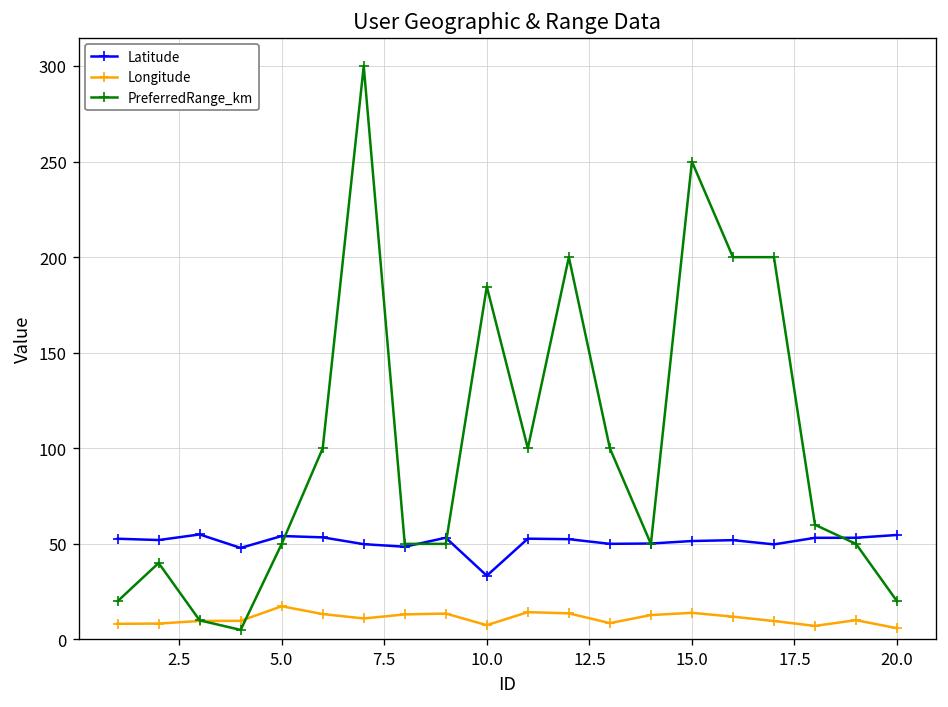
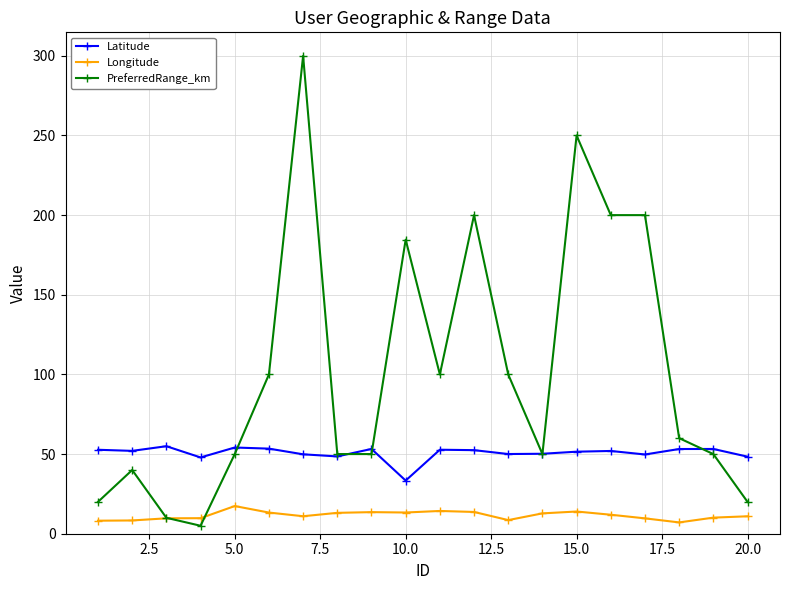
Longitude, 10.0: 7 -> 13
Latitude, 20.0: 55 -> 48
Longitude, 20.0: 6 -> 11
